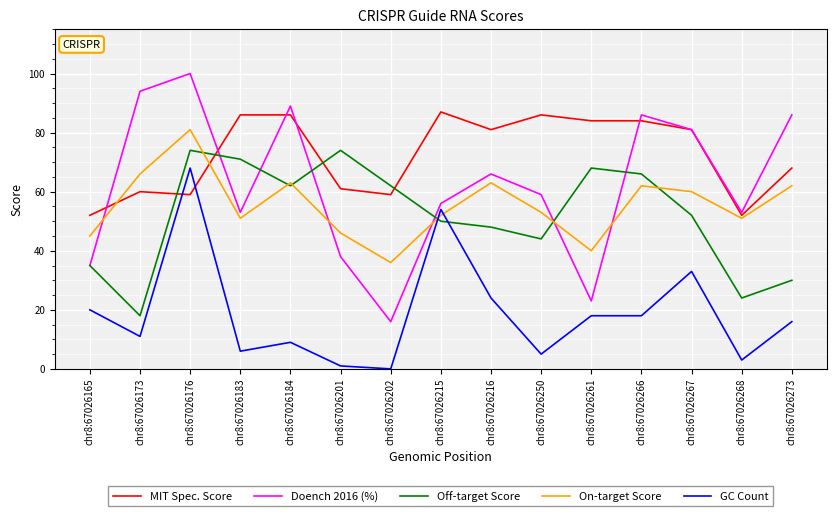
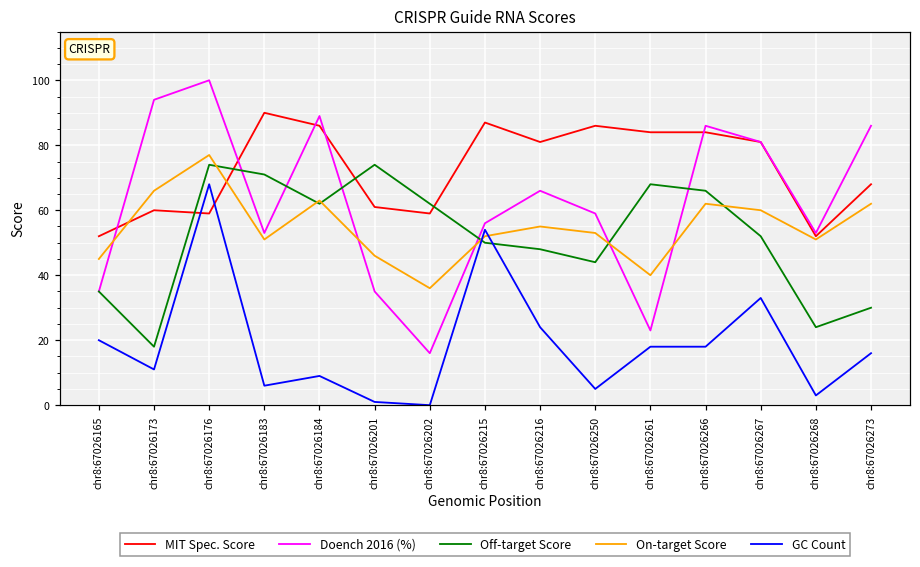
On-target Score, chr8:67026176: 81 -> 77
MIT Spec. Score, chr8:67026183: 86 -> 90
Doench 2016 (%), chr8:67026201: 38 -> 35
On-target Score, chr8:67026216: 63 -> 55
